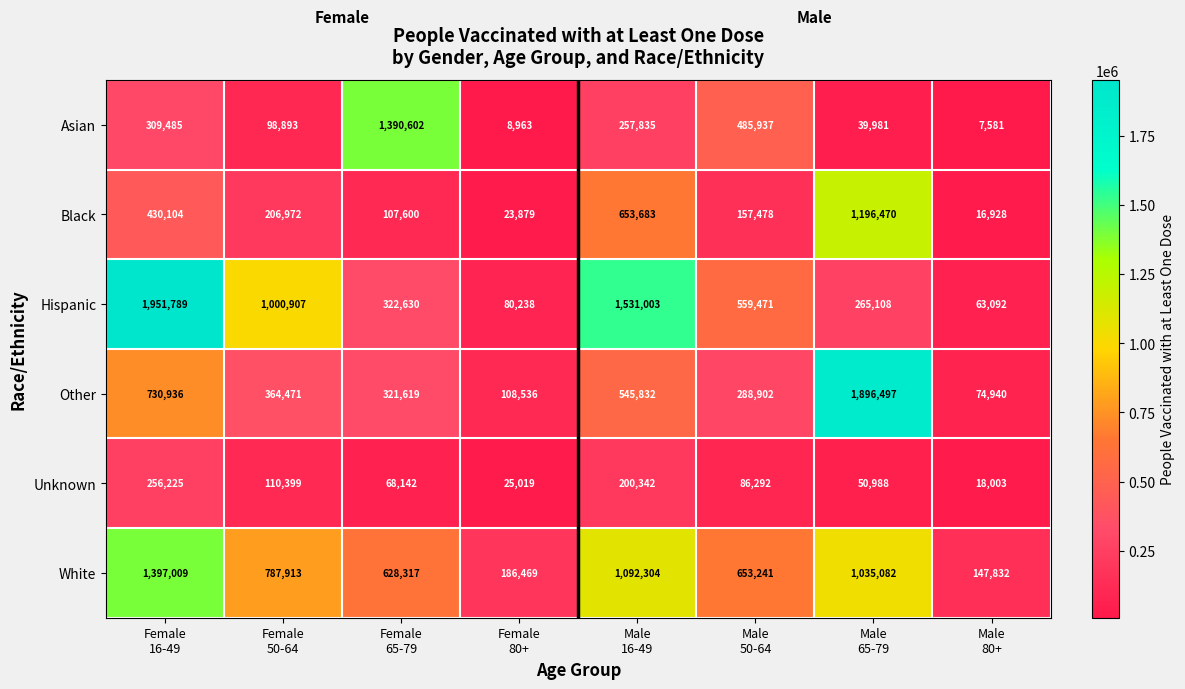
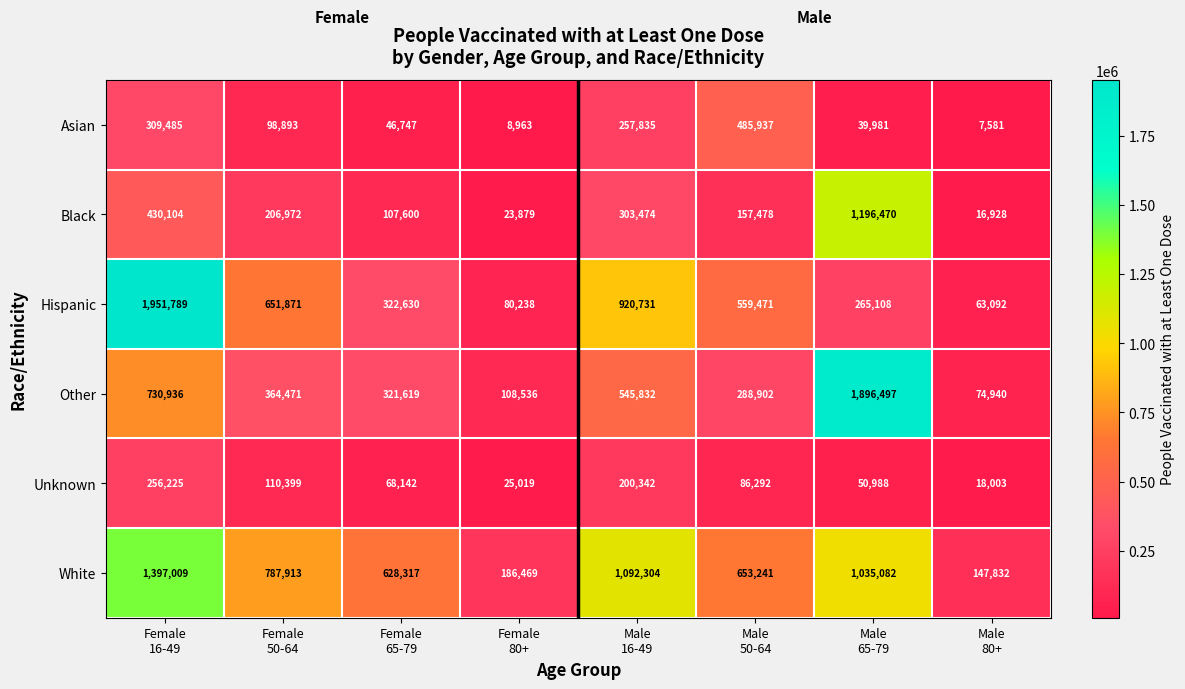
Asian, Female 65-79: 1,390,602 -> 46,747
Black, Male 16-49: 653,683 -> 303,474
Hispanic, Female 50-64: 1,000,907 -> 651,871
Hispanic, Male 16-49: 1,531,003 -> 920,731
